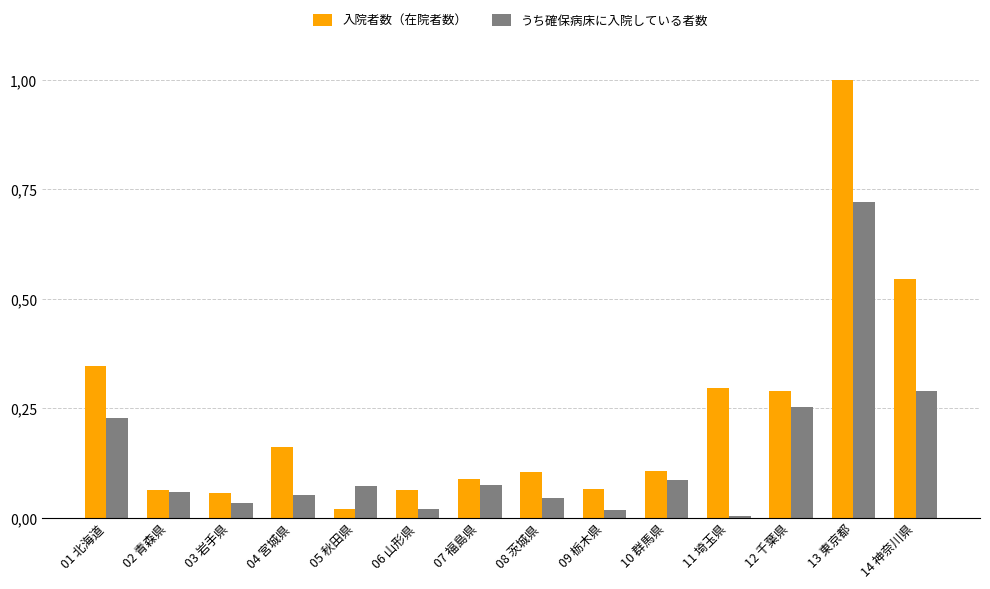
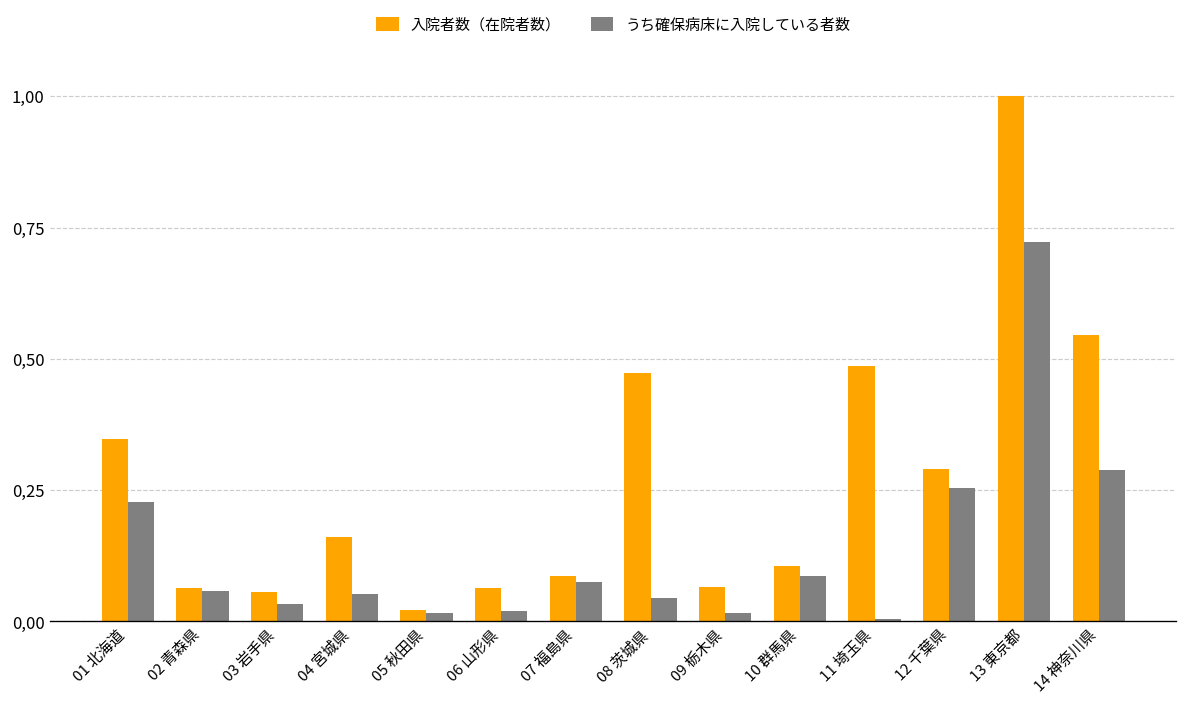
うち確保病床に入院している者数, 05 秋田県: 7 -> 2
入院者数（在院者数）, 08 茨城県: 10 -> 47
入院者数（在院者数）, 11 埼玉県: 30 -> 49
